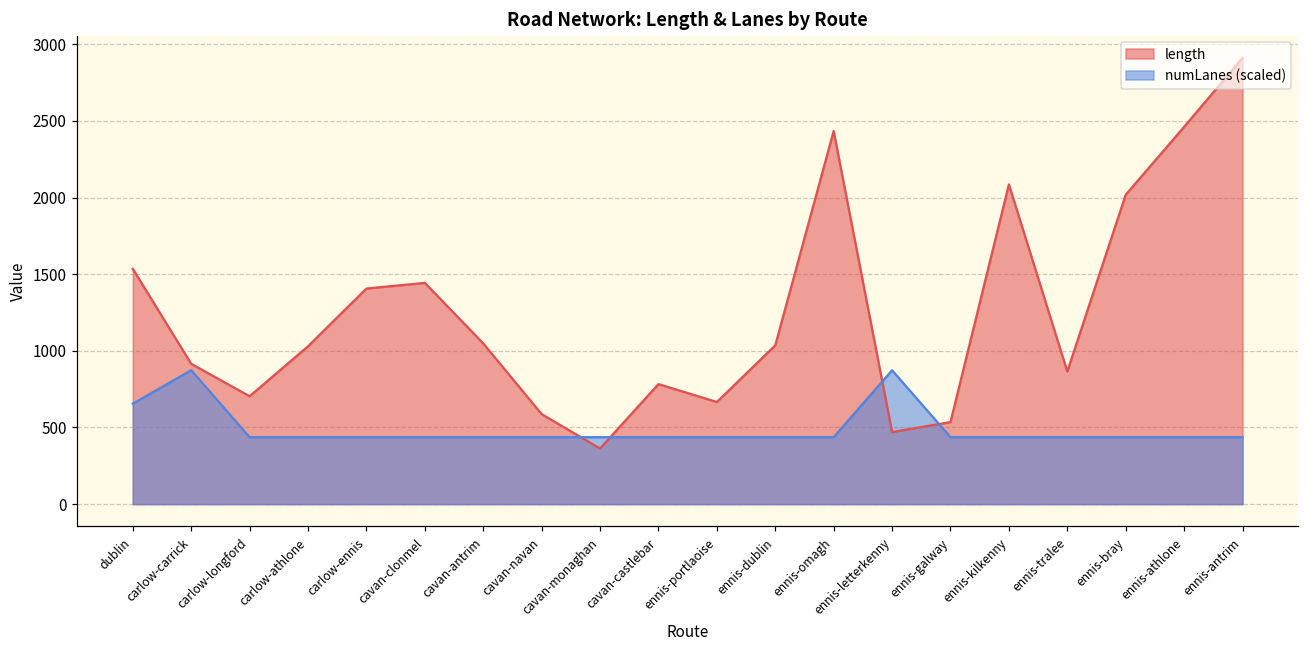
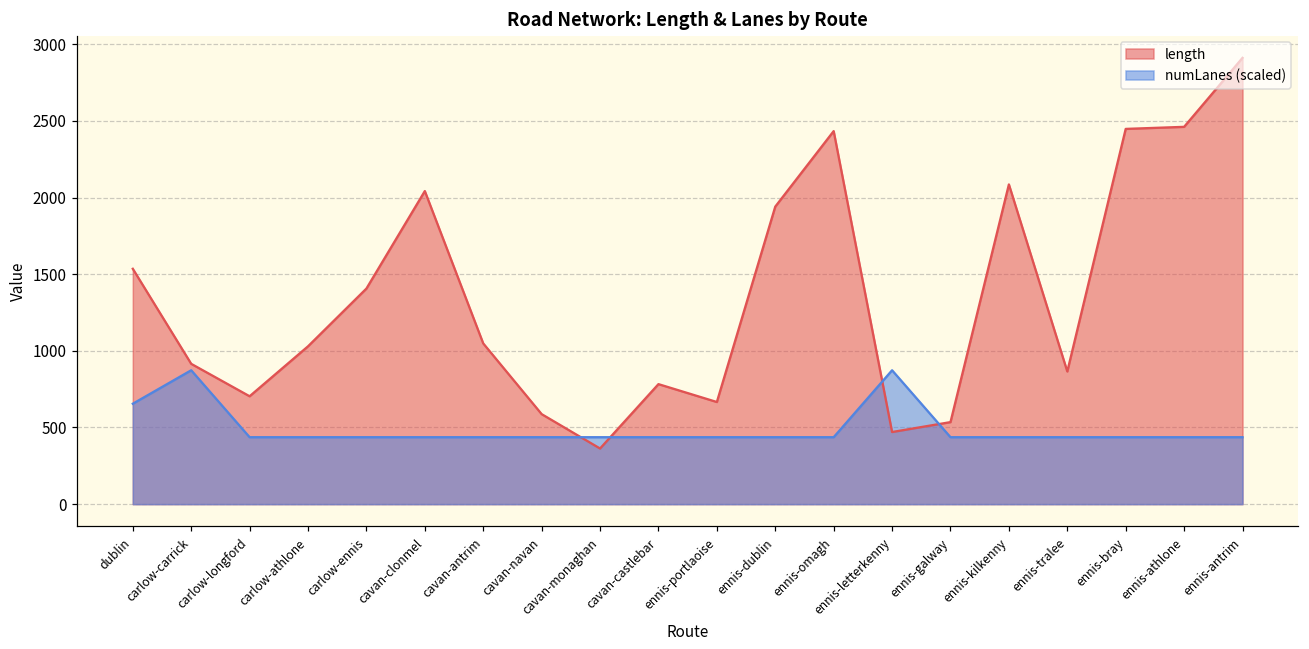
length, cavan-clonmel: 1440 -> 2040
length, ennis-dublin: 1040 -> 1940
length, ennis-bray: 2020 -> 2450
